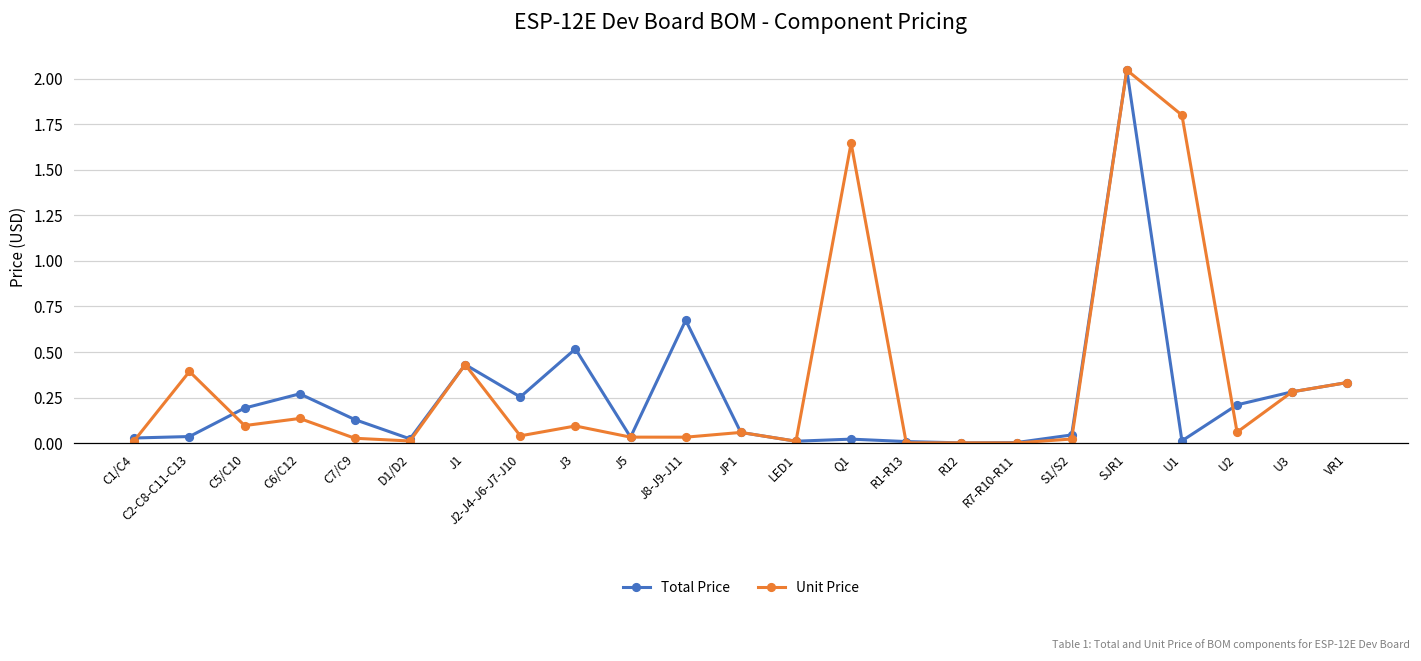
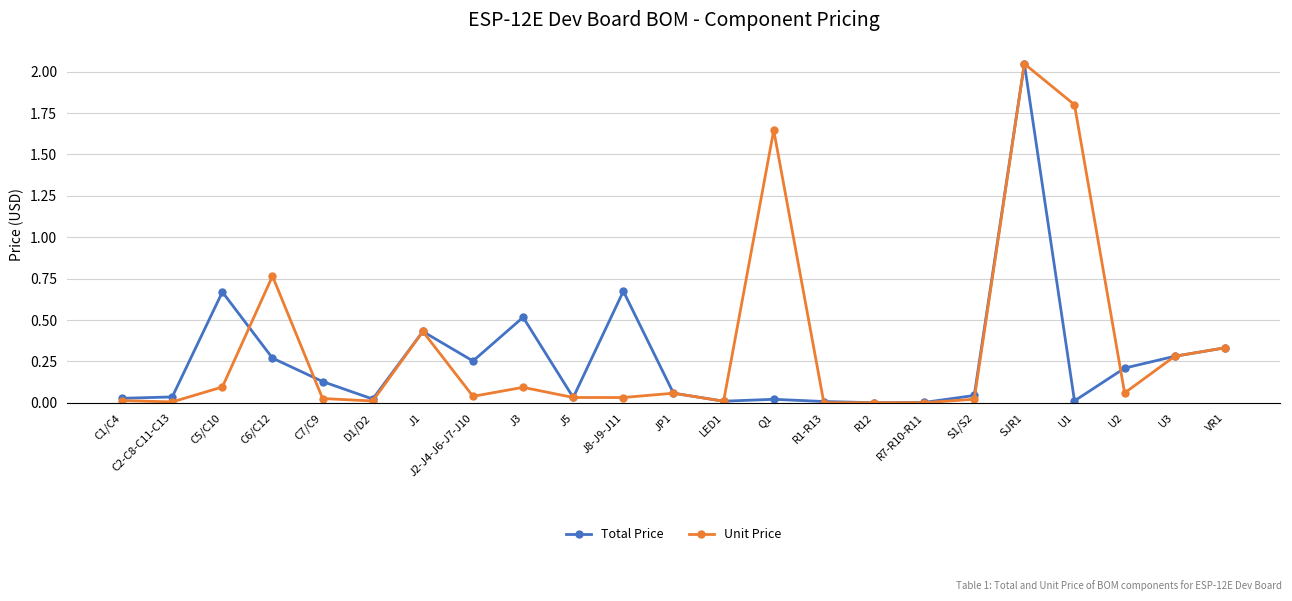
Unit Price, C2-C8-C11-C13: 0.39 -> 0.01
Total Price, C5/C10: 0.19 -> 0.67
Unit Price, C6/C12: 0.14 -> 0.77
